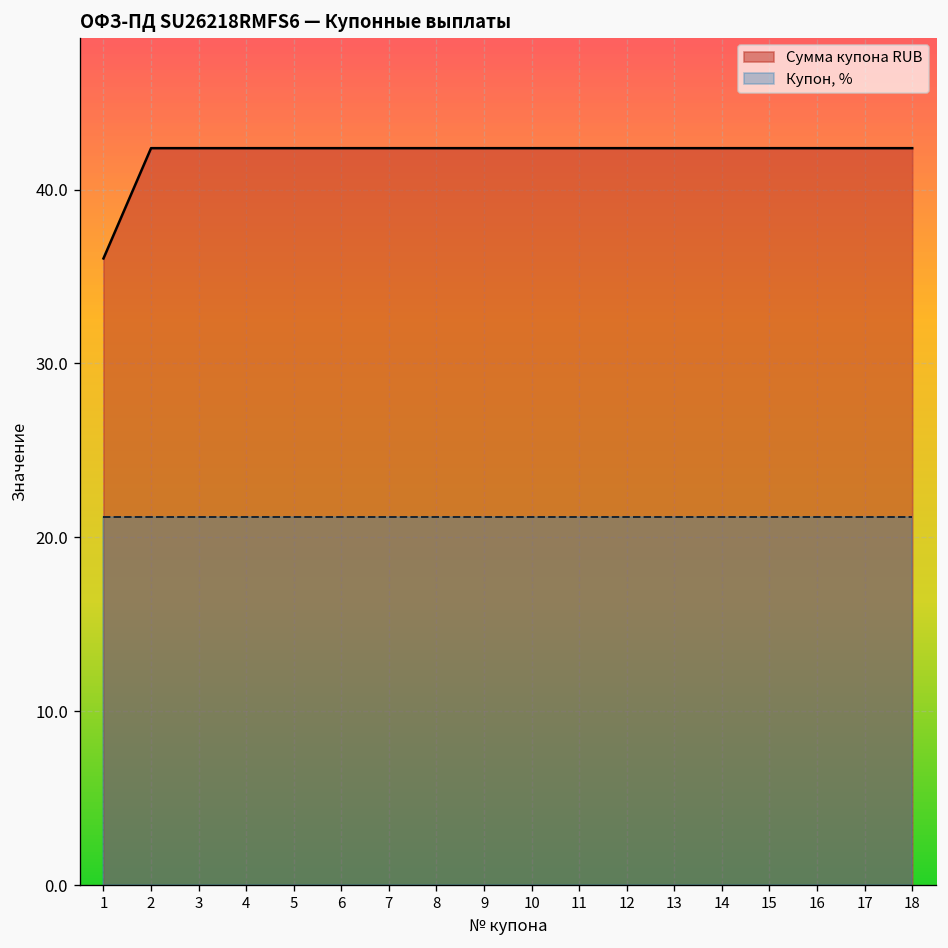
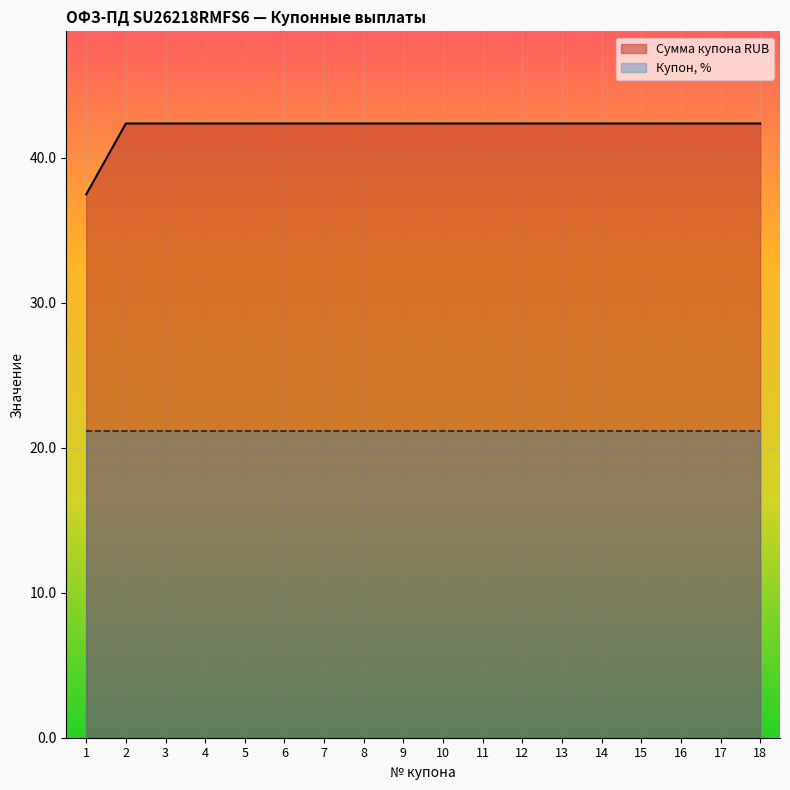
Сумма купона RUB, 1: 36.0 -> 37.5
